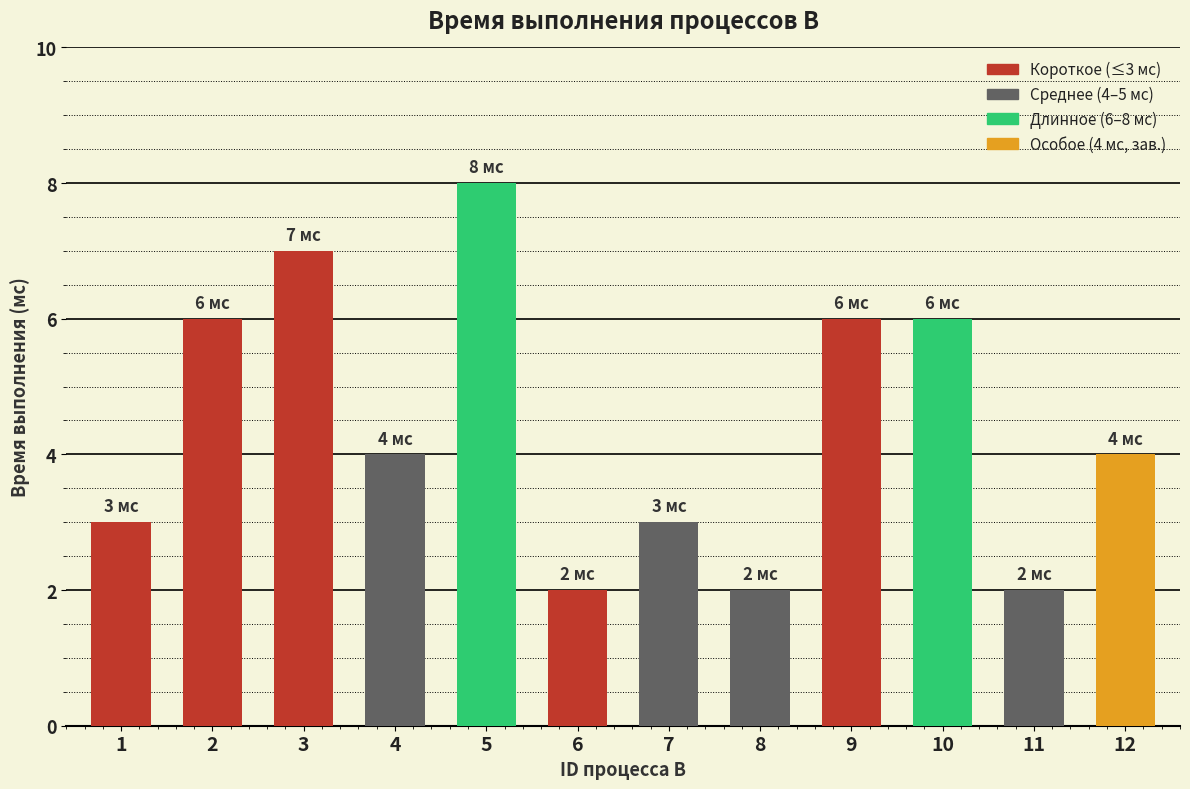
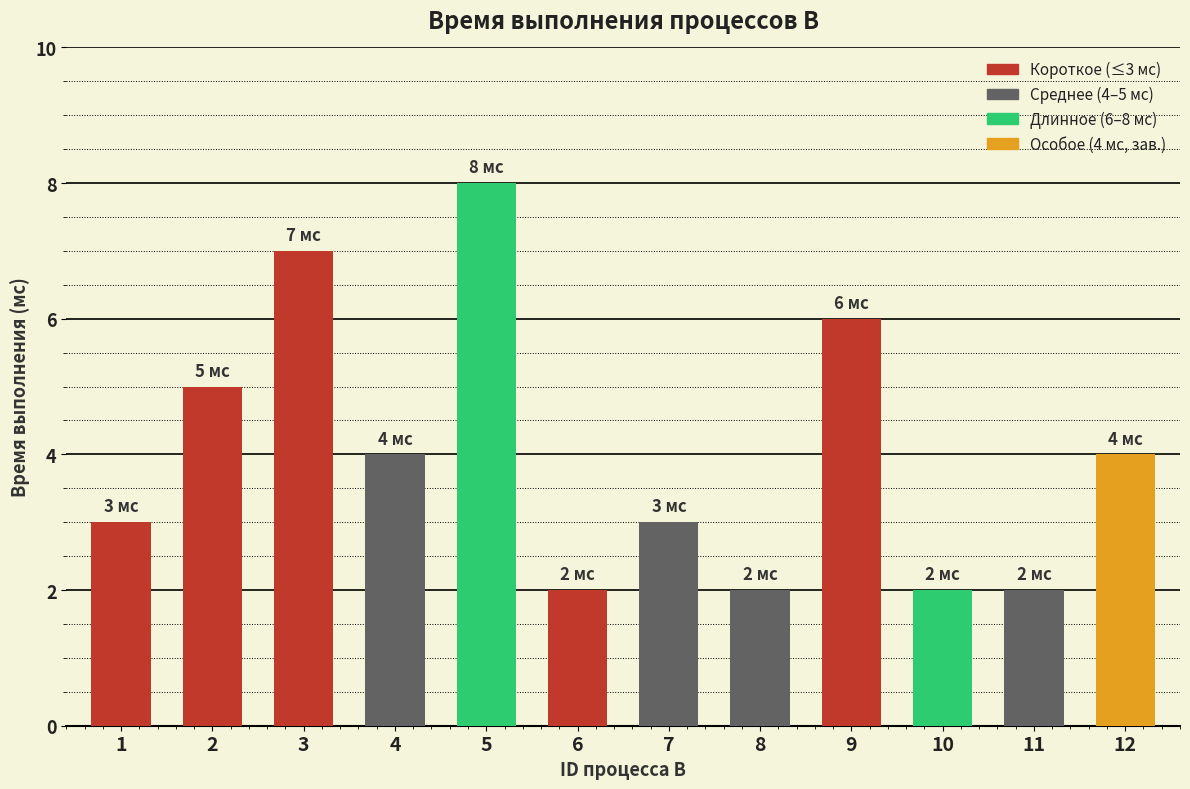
2: 6 -> 5
10: 6 -> 2
